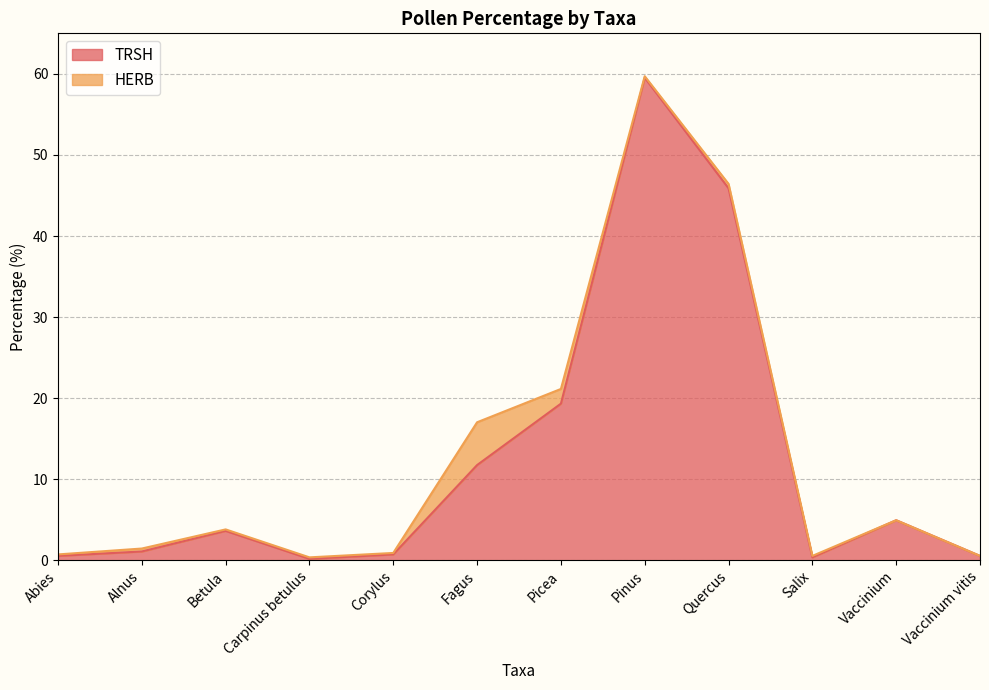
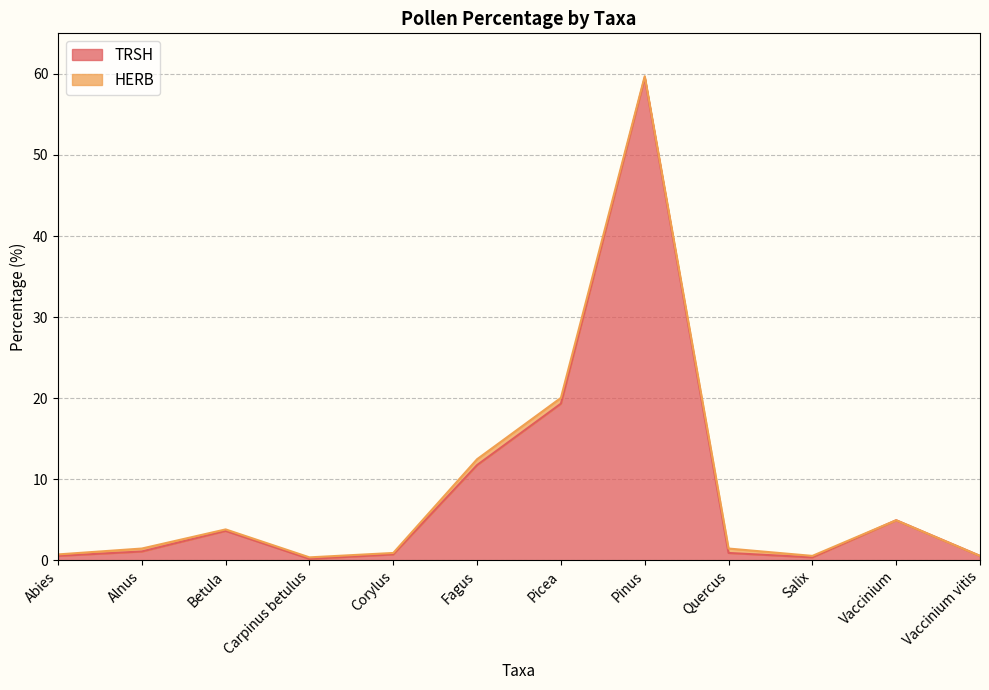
HERB, Fagus: 5 -> 1
HERB, Picea: 2 -> 1
TRSH, Quercus: 46 -> 1
